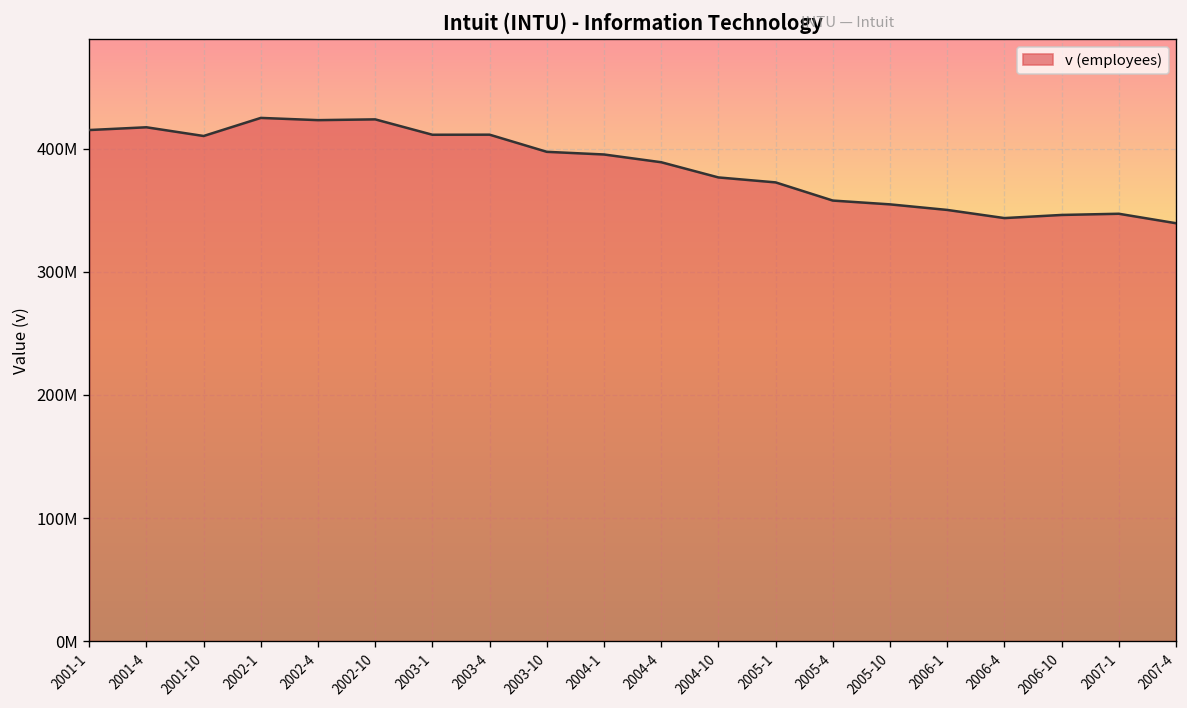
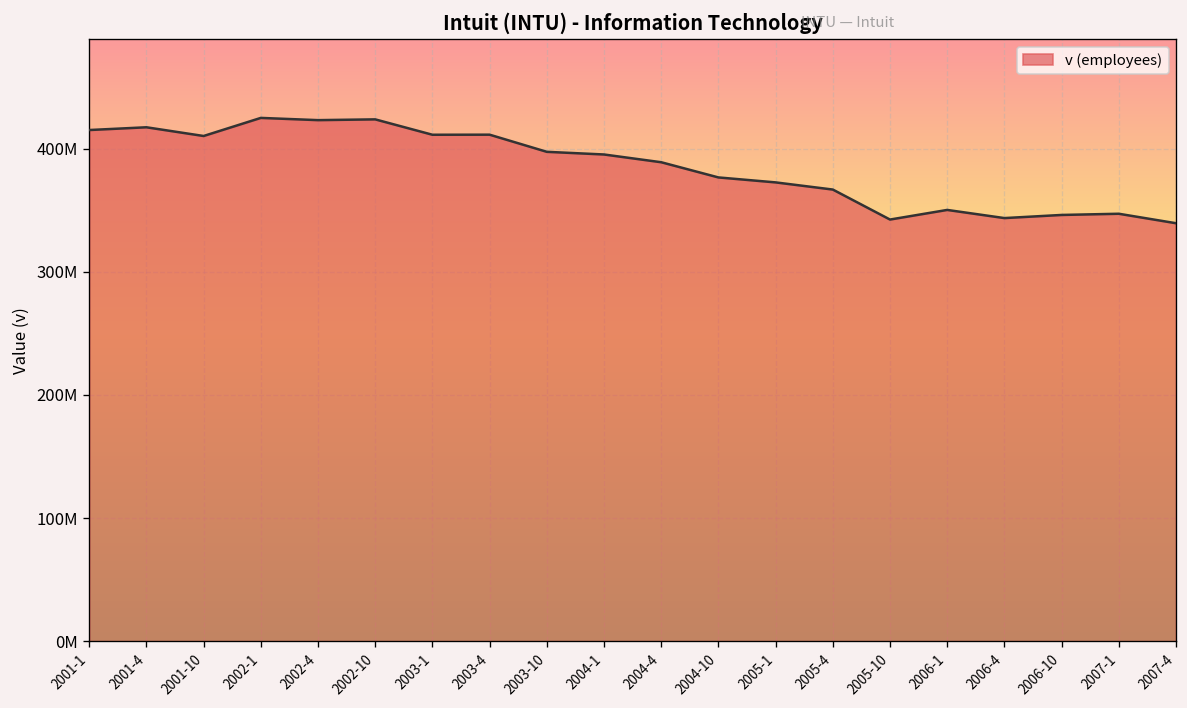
2005-4: 358000000 -> 367000000
2005-10: 355000000 -> 342000000
